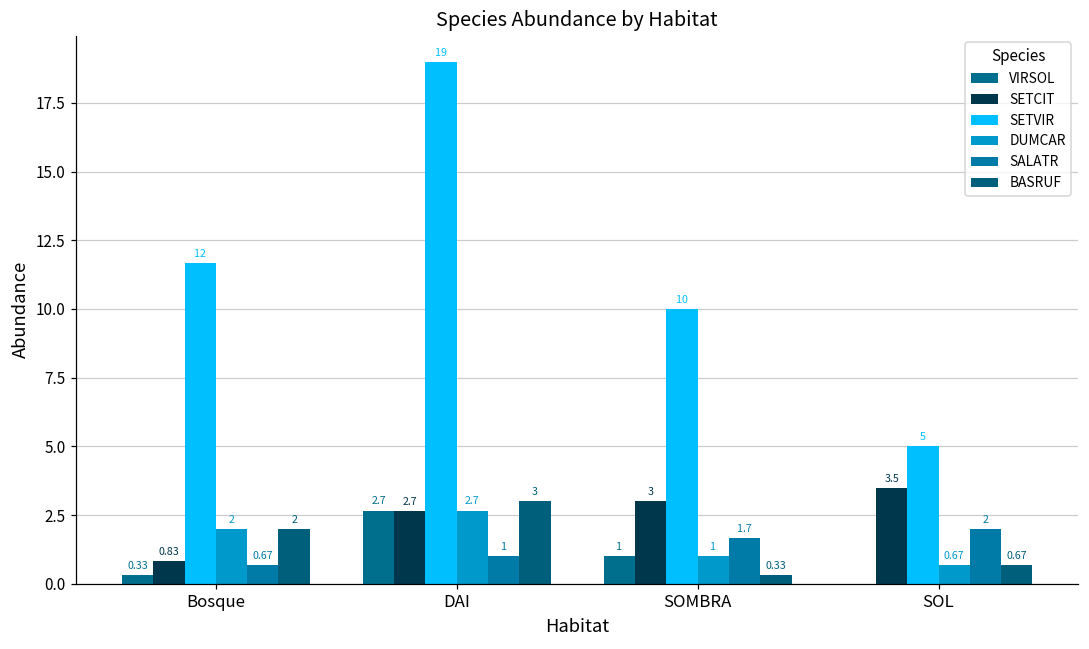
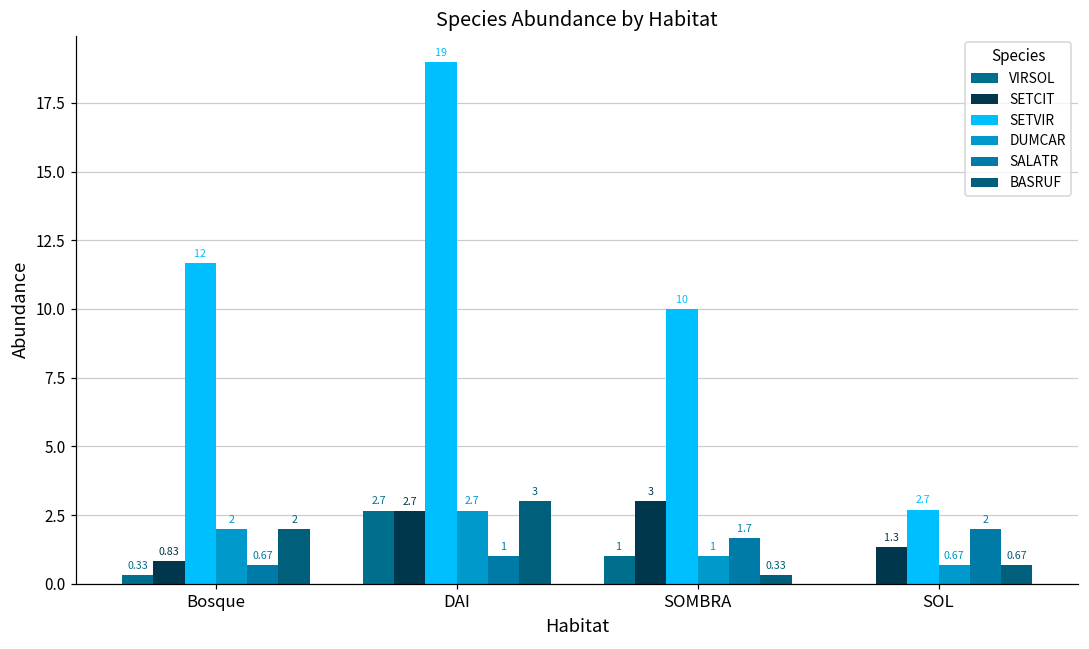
SETCIT, SOL: 3.5 -> 1.3
SETVIR, SOL: 5 -> 2.7
